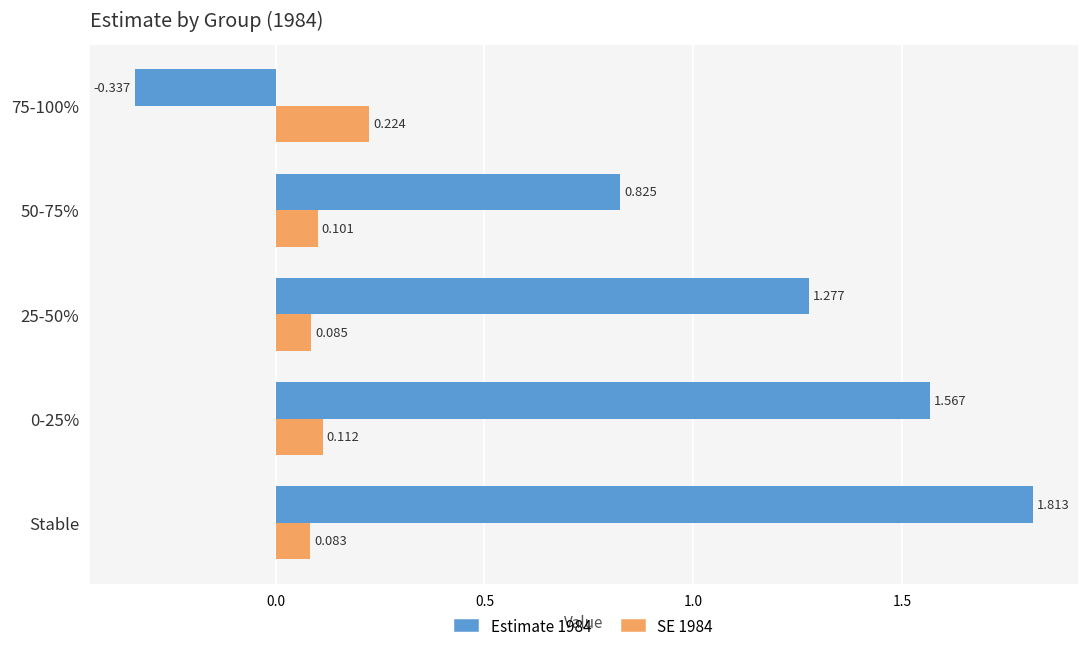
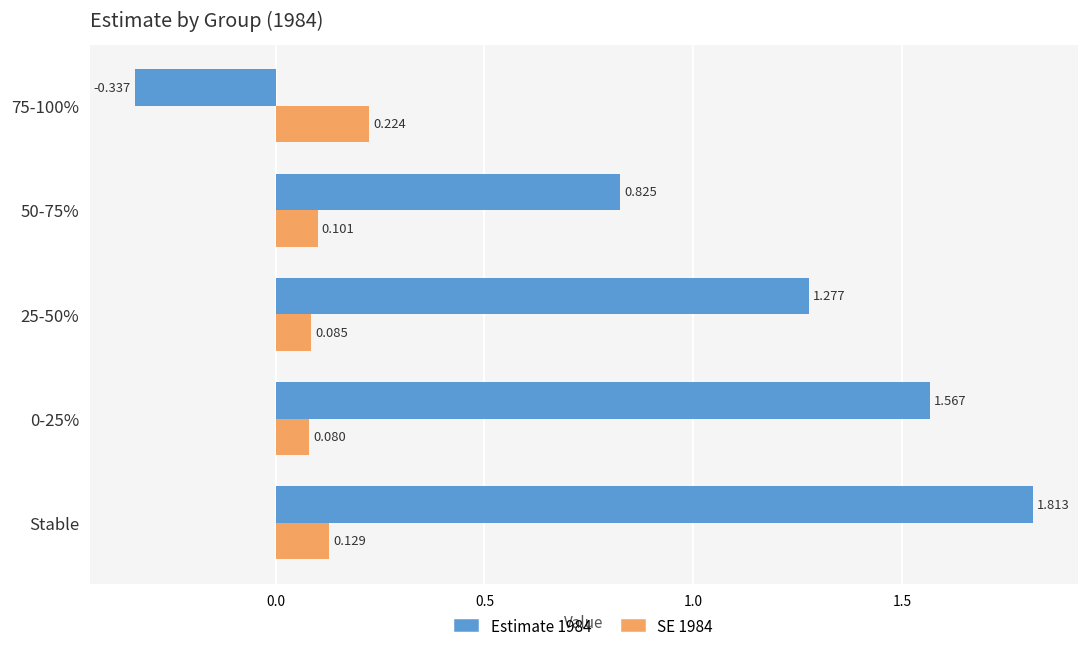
SE 1984, 0-25%: 0.112 -> 0.080
SE 1984, Stable: 0.083 -> 0.129
